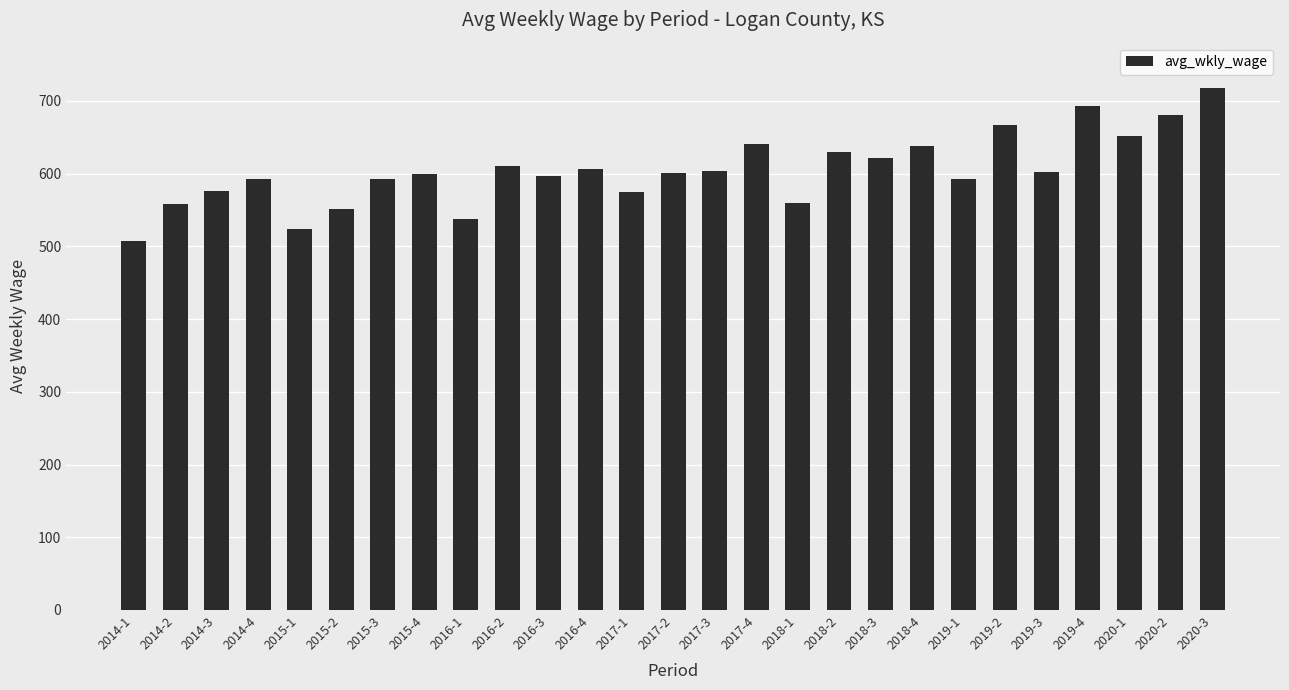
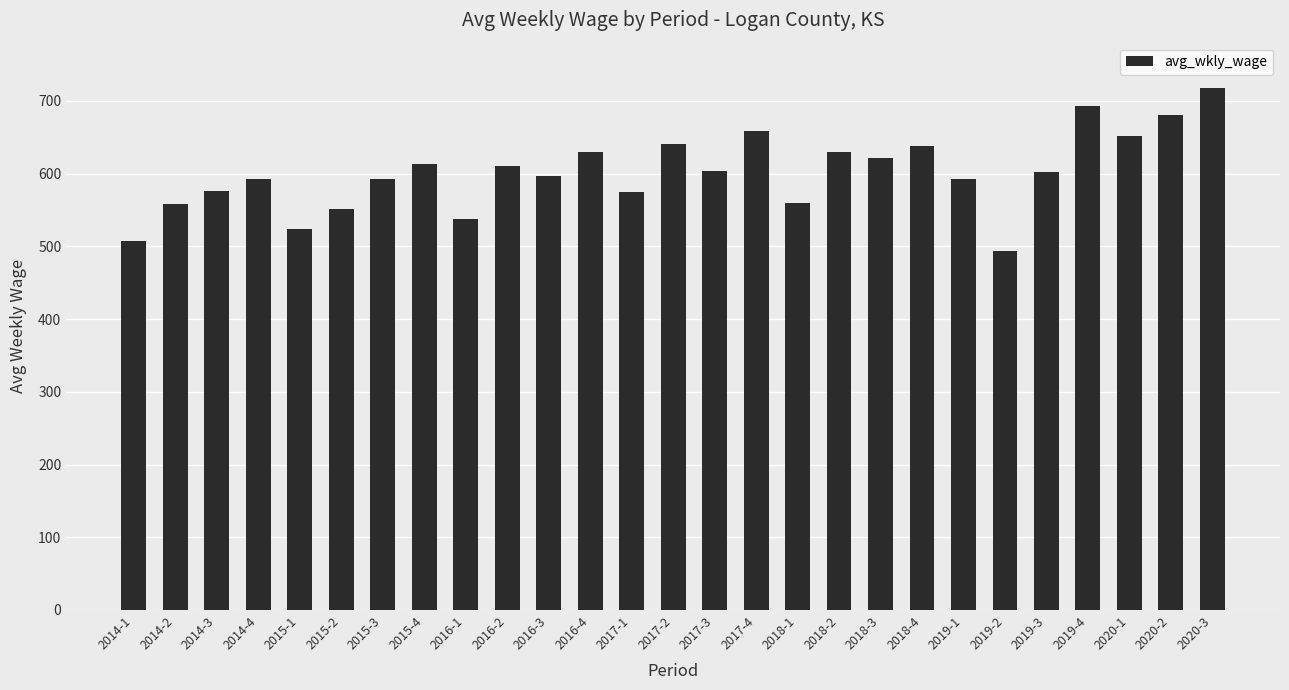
2015-4: 600 -> 610
2016-4: 610 -> 630
2017-2: 600 -> 640
2017-4: 640 -> 660
2019-2: 670 -> 490
